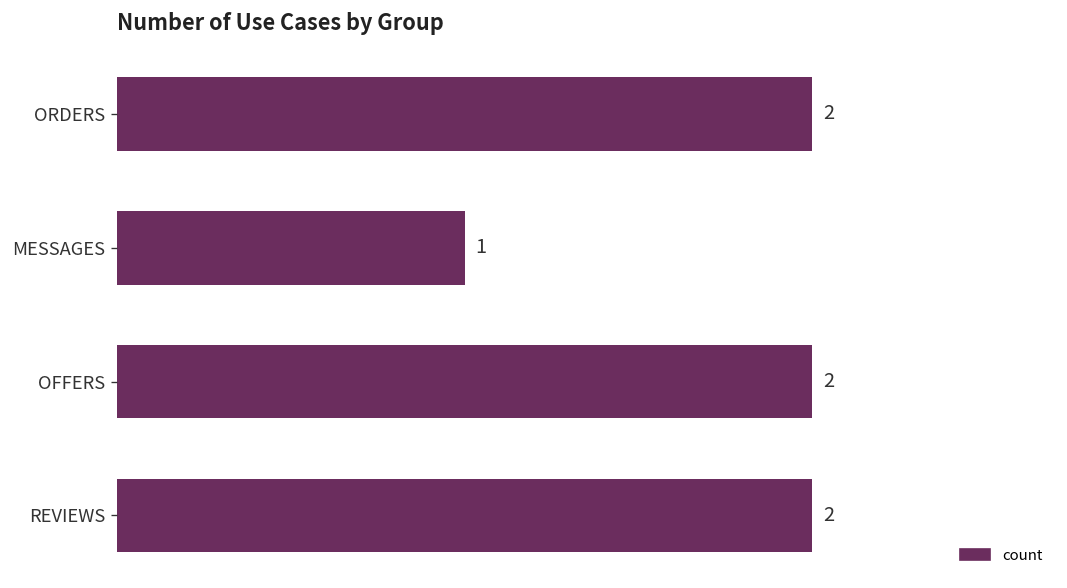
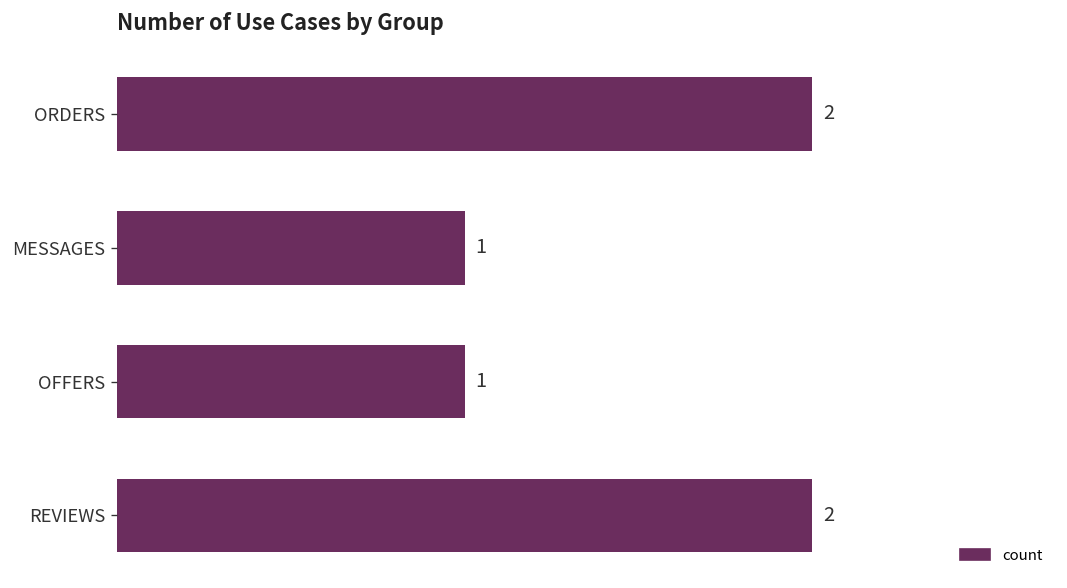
OFFERS: 2 -> 1
